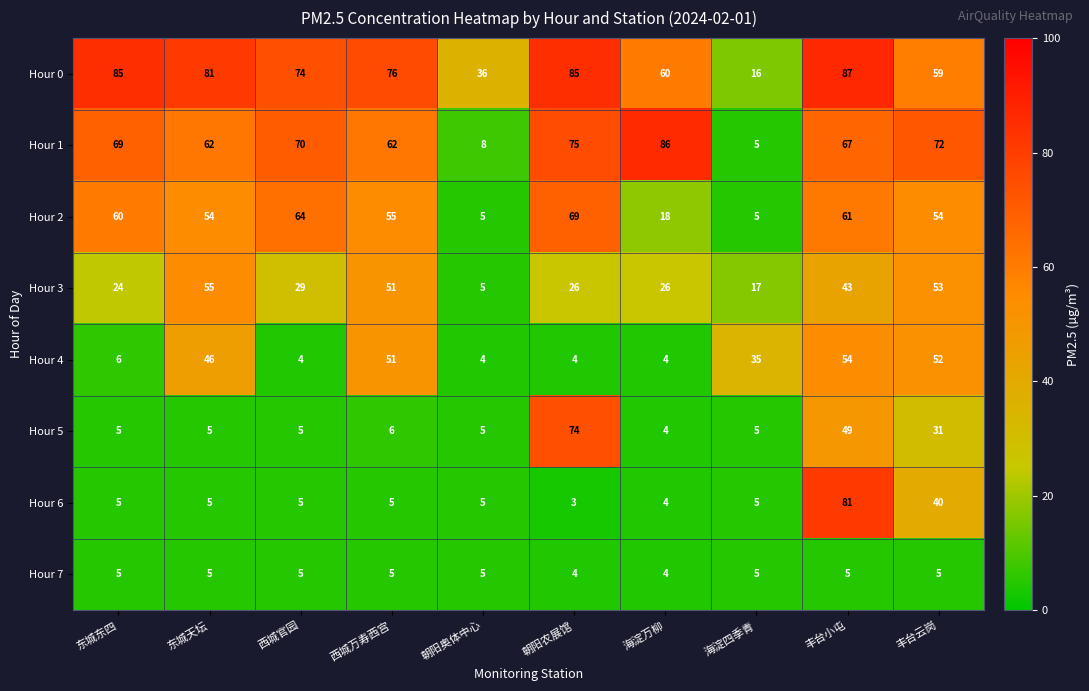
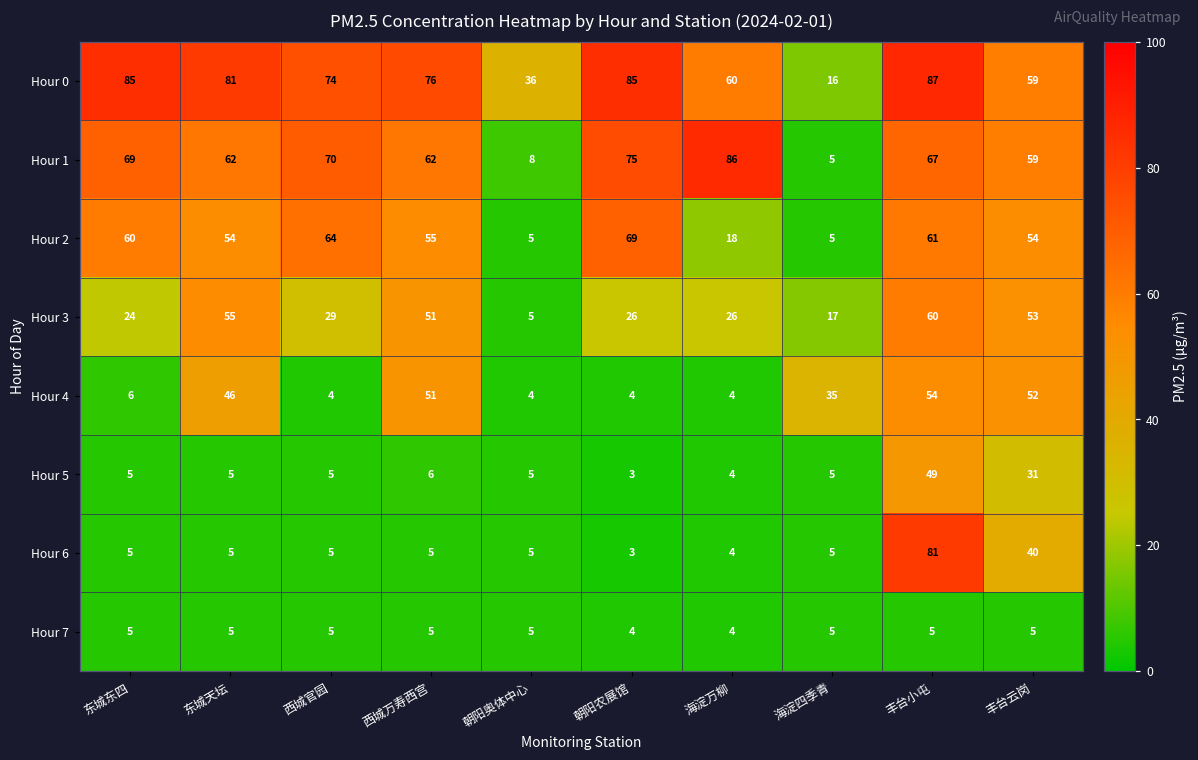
Hour 1, 丰台云岗: 72 -> 59
Hour 3, 丰台小屯: 43 -> 60
Hour 5, 朝阳农展馆: 74 -> 3
